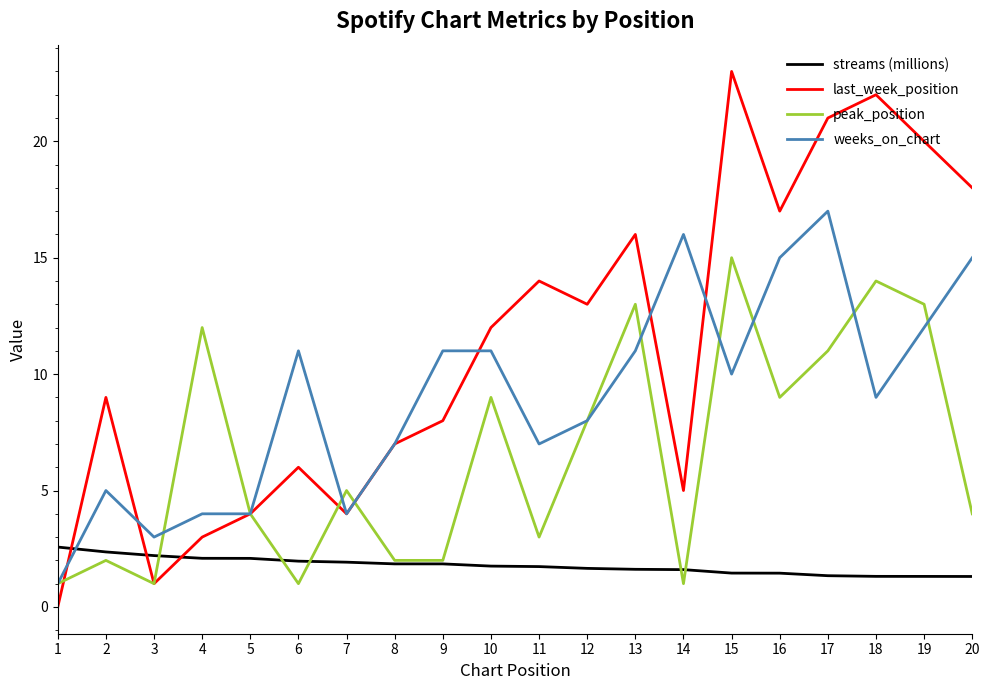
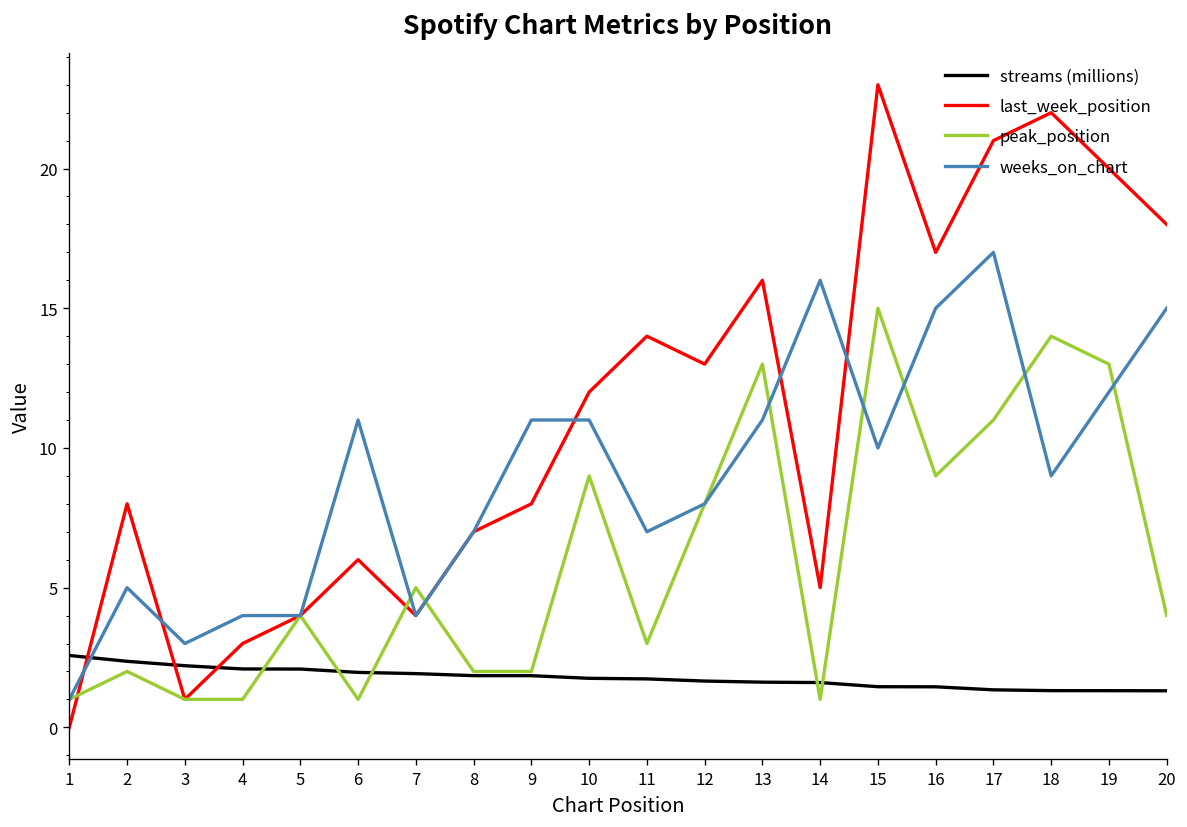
last_week_position, 2: 9 -> 8
peak_position, 4: 12 -> 1
